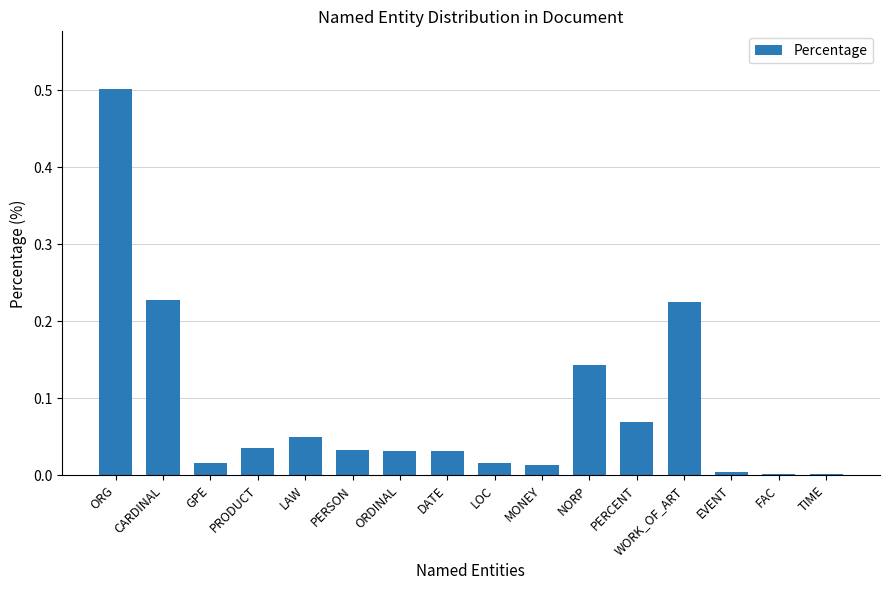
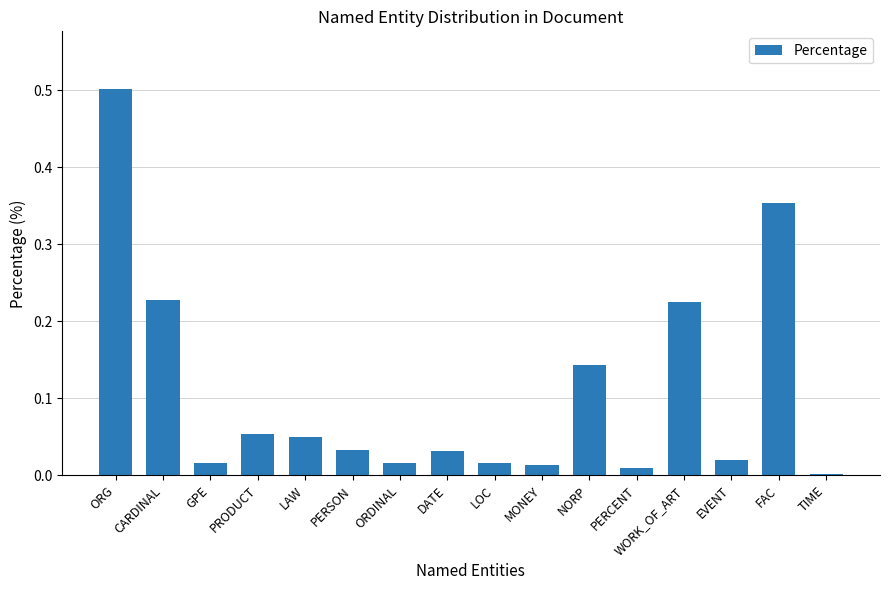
PRODUCT: 0.03 -> 0.05
ORDINAL: 0.03 -> 0.02
PERCENT: 0.07 -> 0.01
EVENT: 0.00 -> 0.02
FAC: 0.00 -> 0.35
